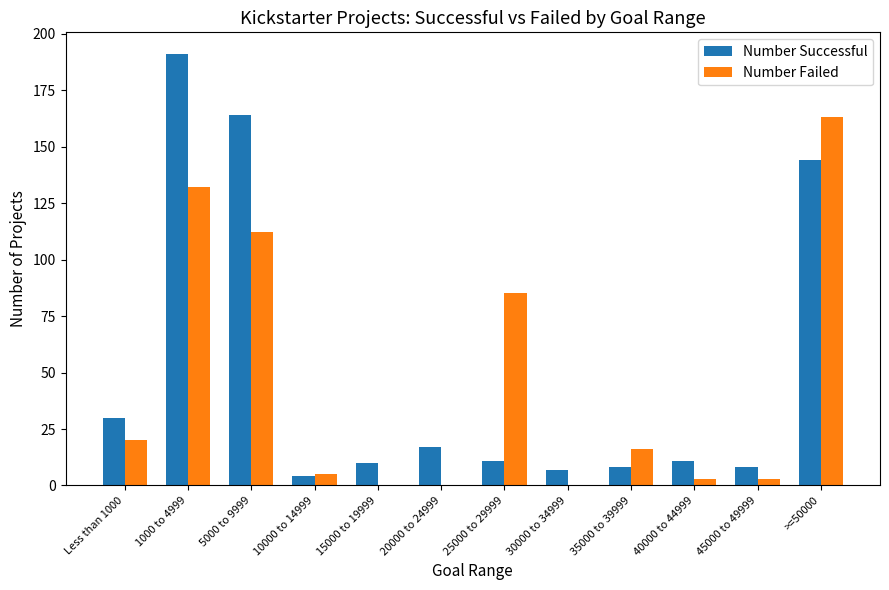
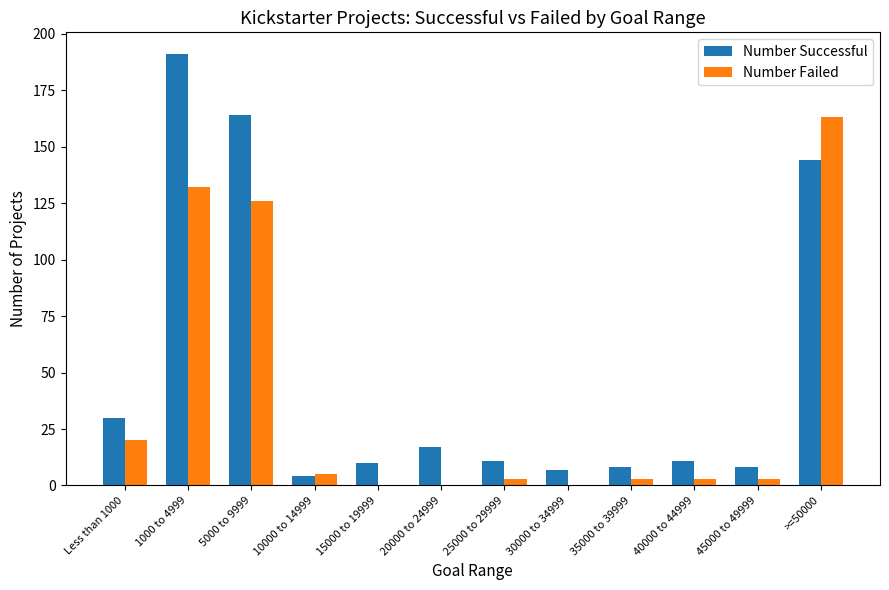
Number Failed, 5000 to 9999: 112 -> 126
Number Failed, 25000 to 29999: 85 -> 3
Number Failed, 35000 to 39999: 16 -> 3
